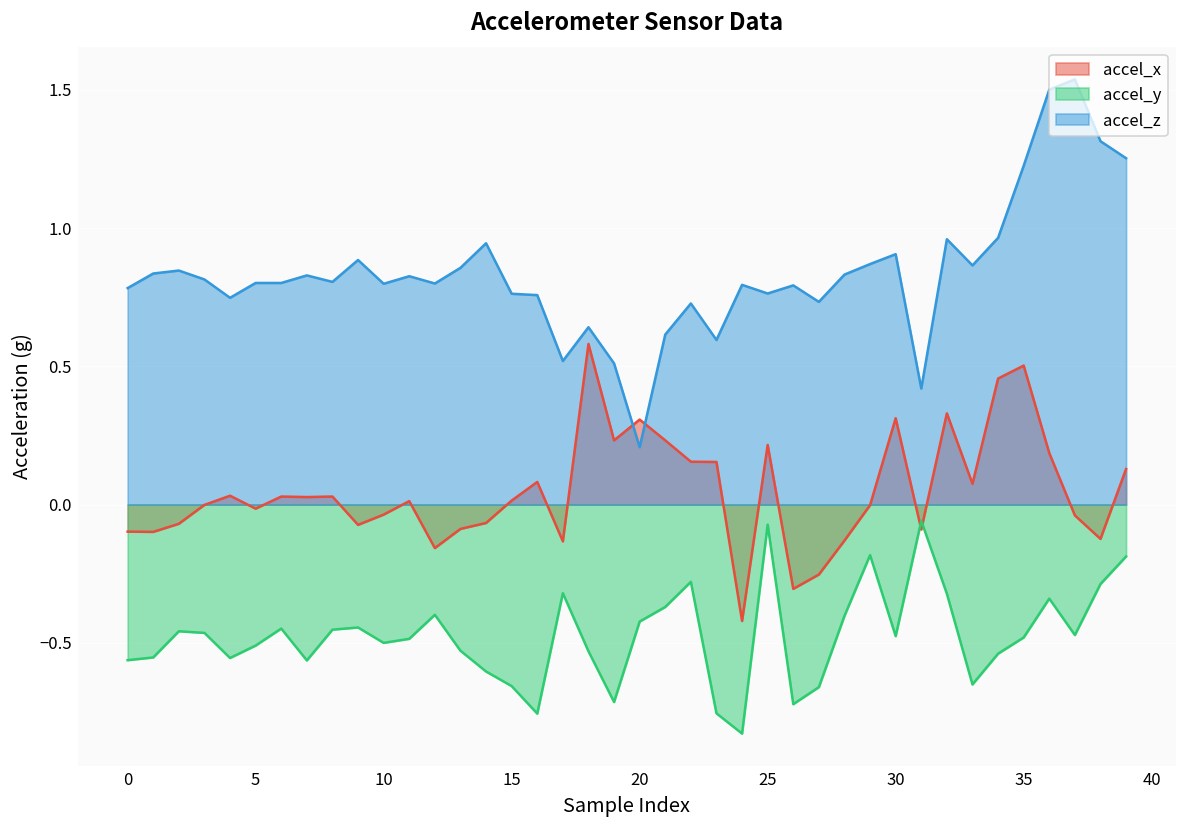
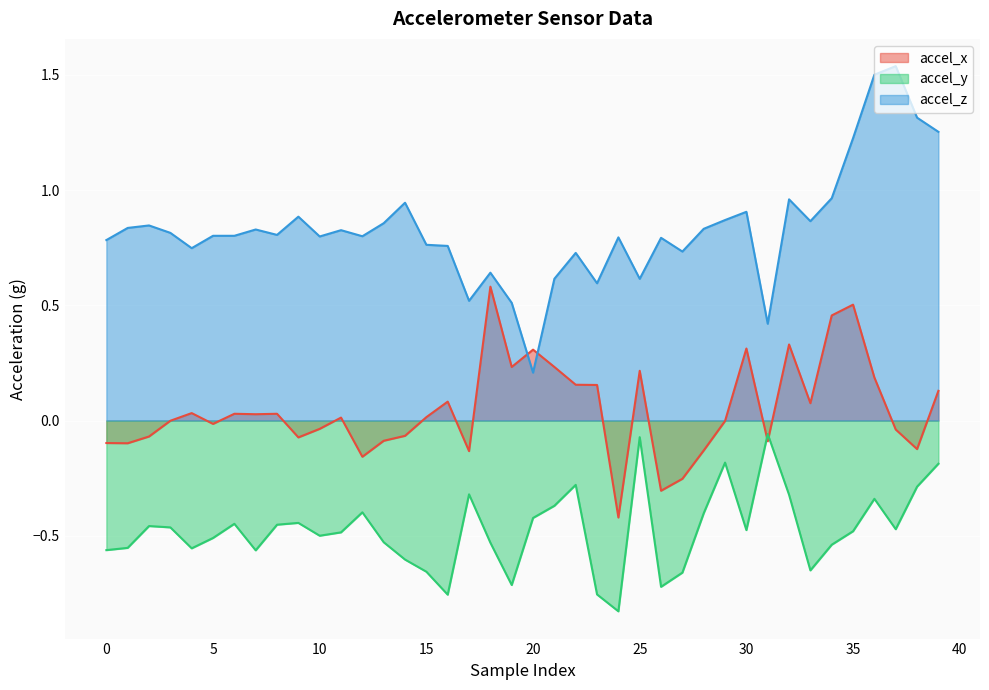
accel_z, 25: 0.76 -> 0.61
